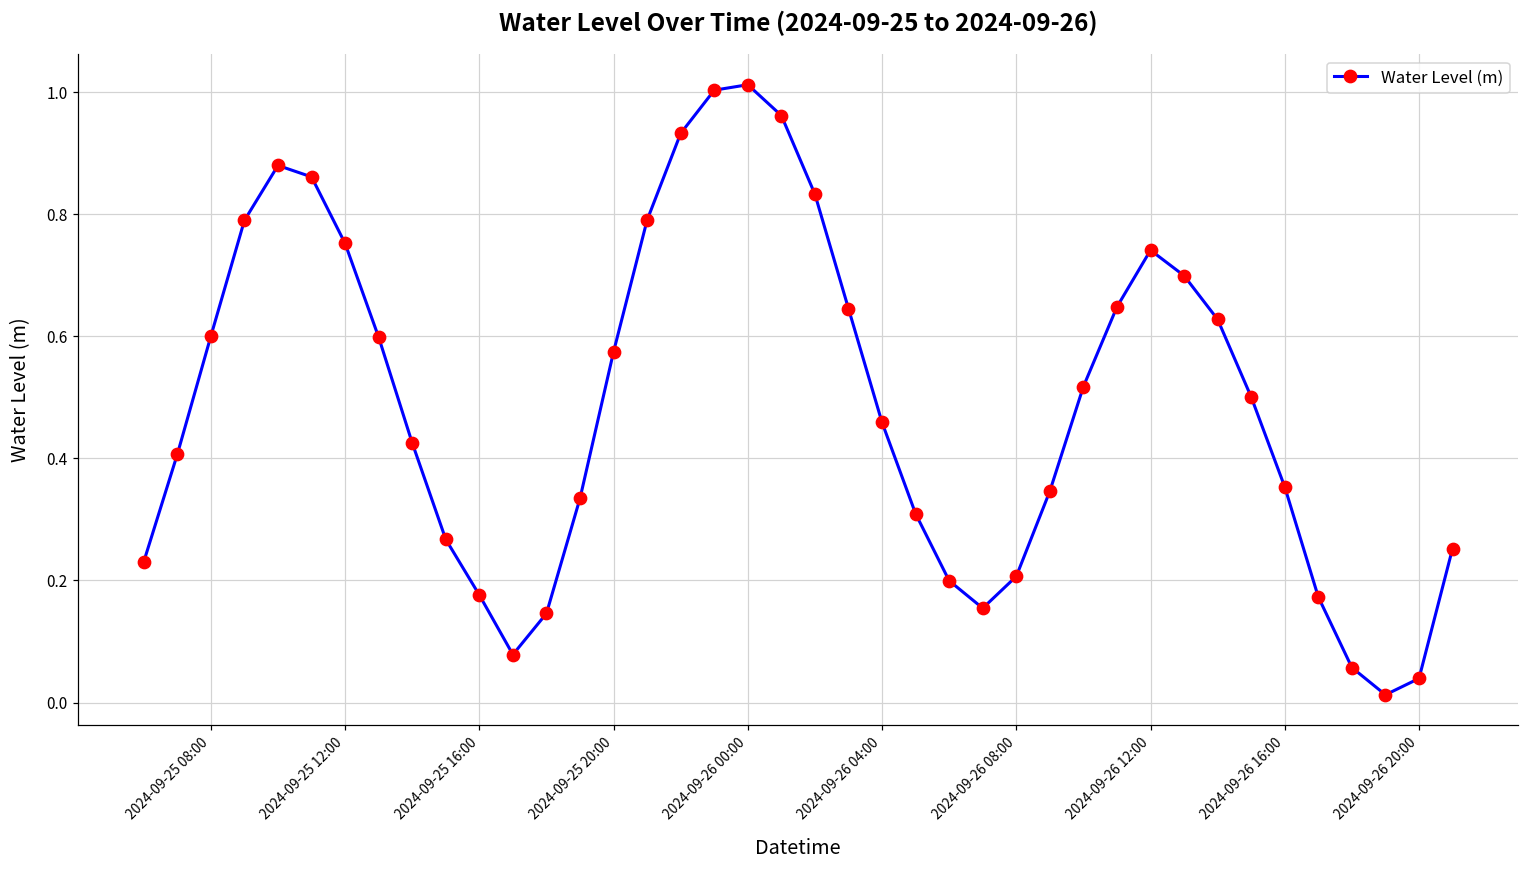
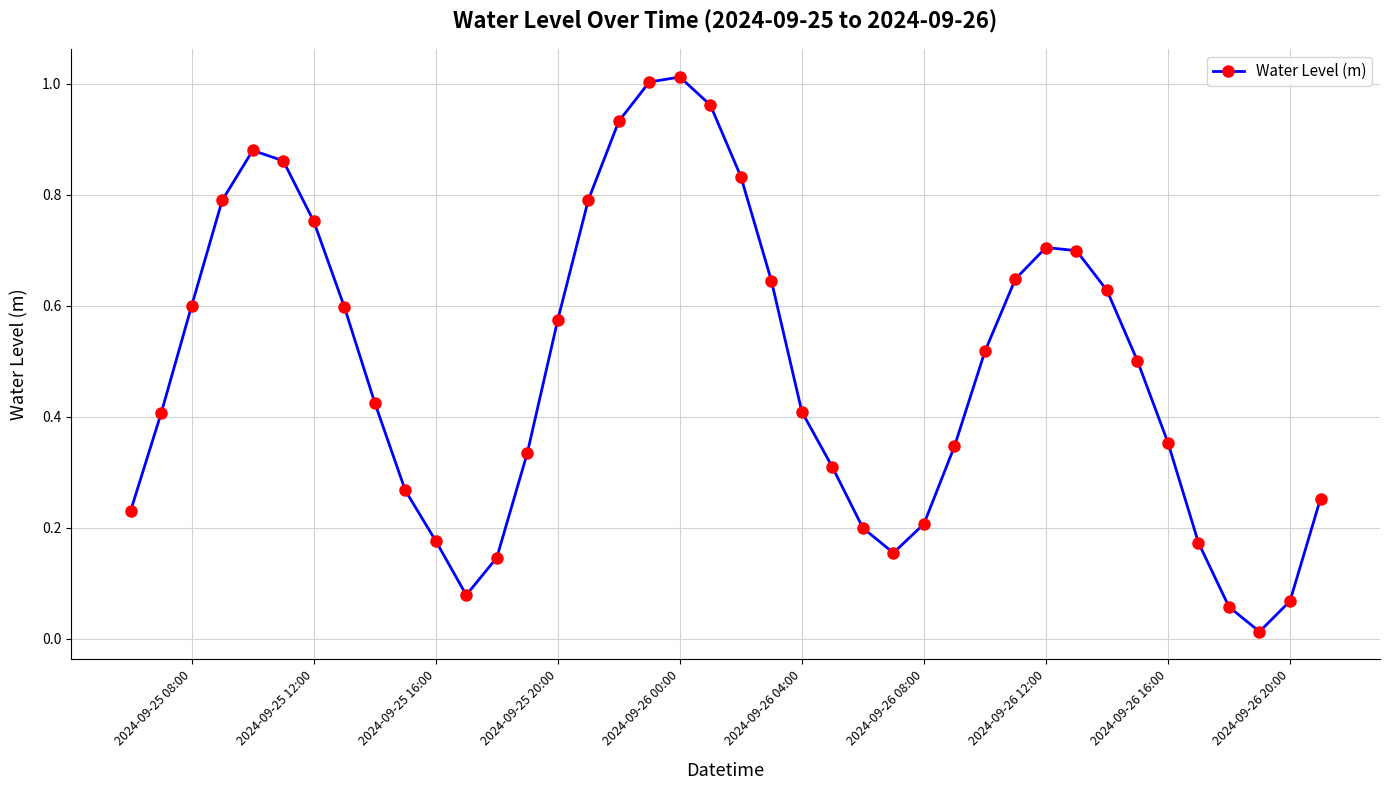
2024-09-26 04:00: 0.46 -> 0.41
2024-09-26 12:00: 0.74 -> 0.70
2024-09-26 20:00: 0.04 -> 0.07
